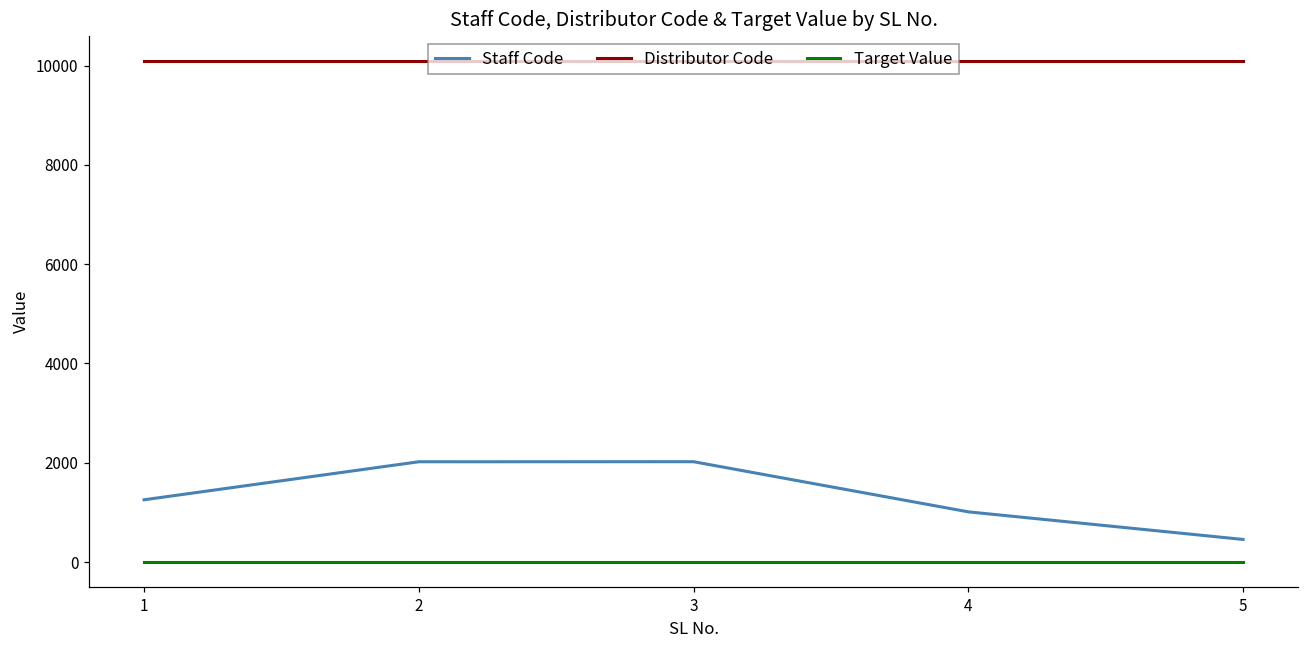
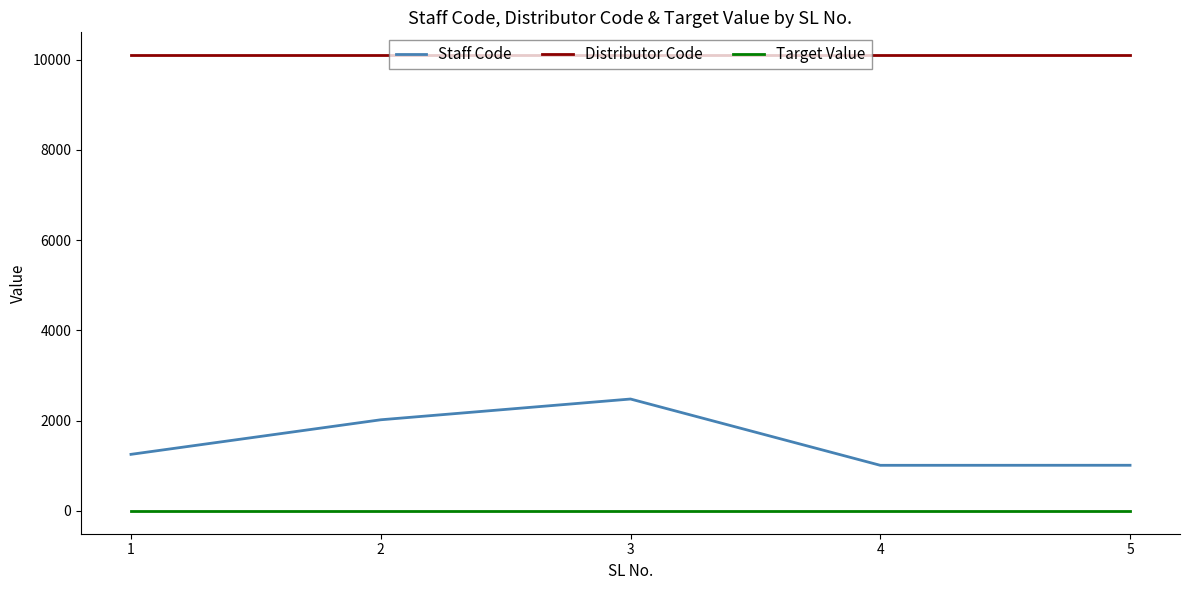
Staff Code, 3: 2000 -> 2500
Staff Code, 5: 500 -> 1000
